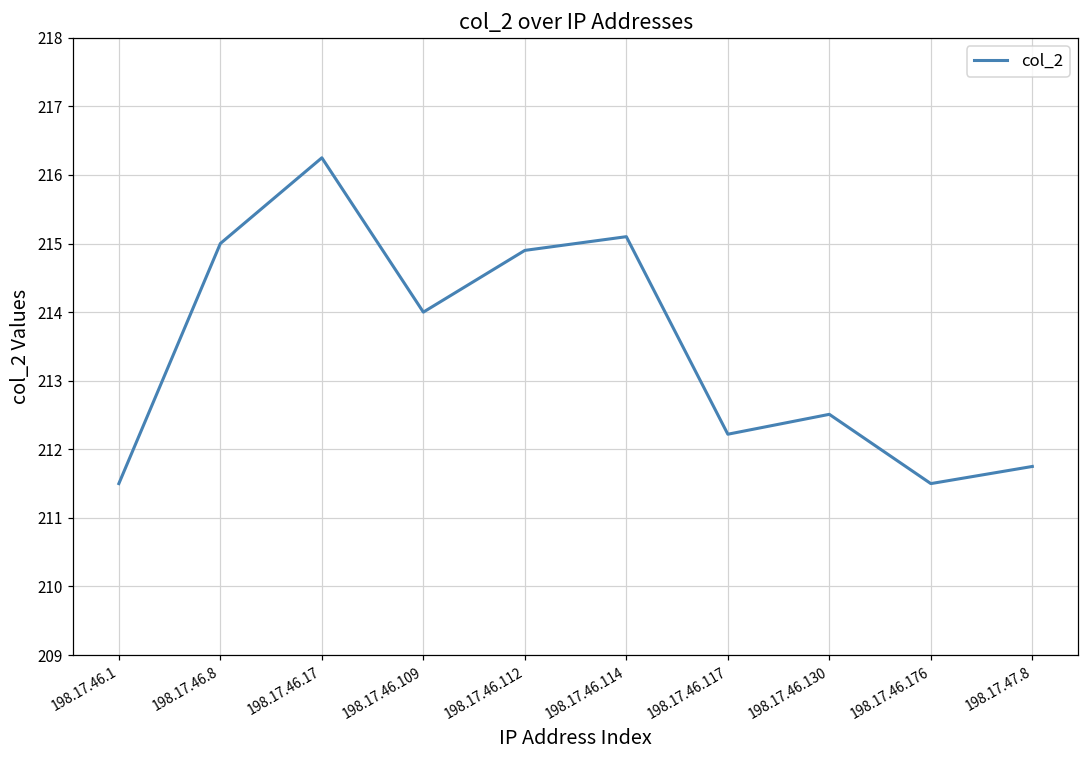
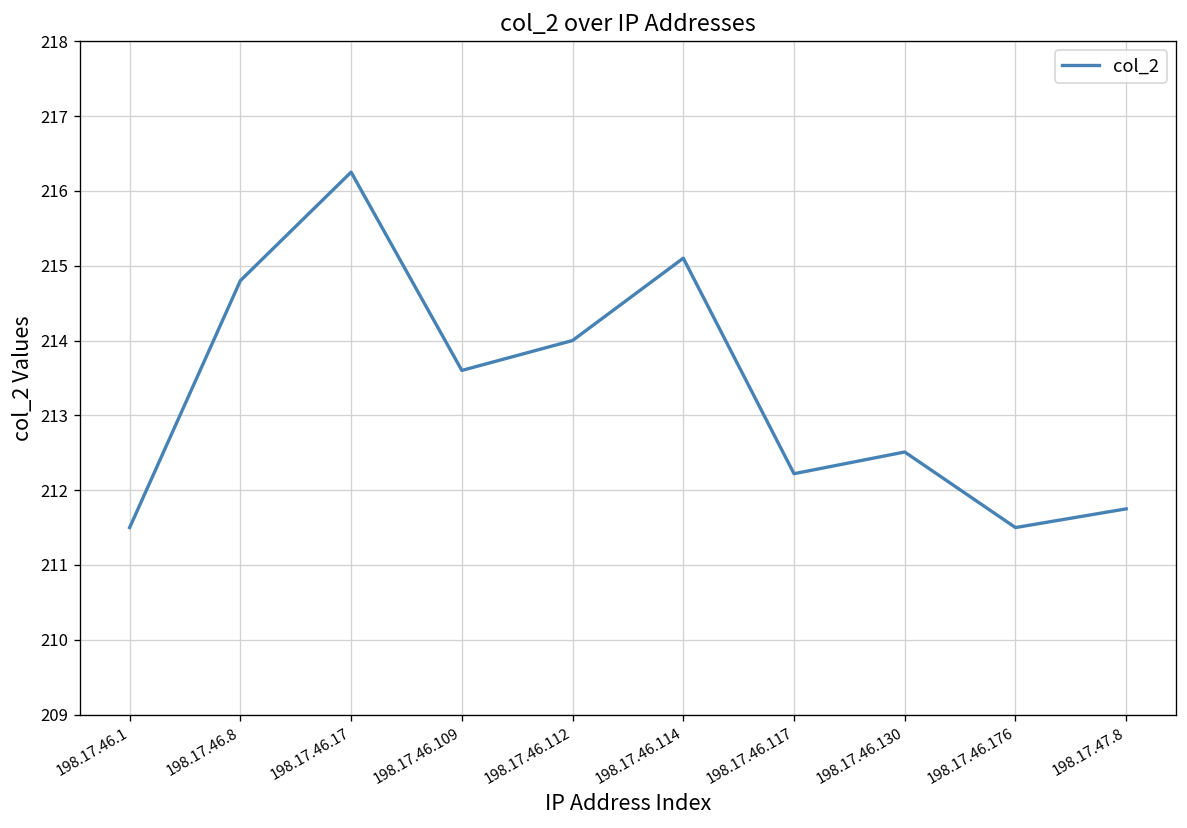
198.17.46.8: 215.0 -> 214.8
198.17.46.109: 214.0 -> 213.6
198.17.46.112: 214.9 -> 214.0
